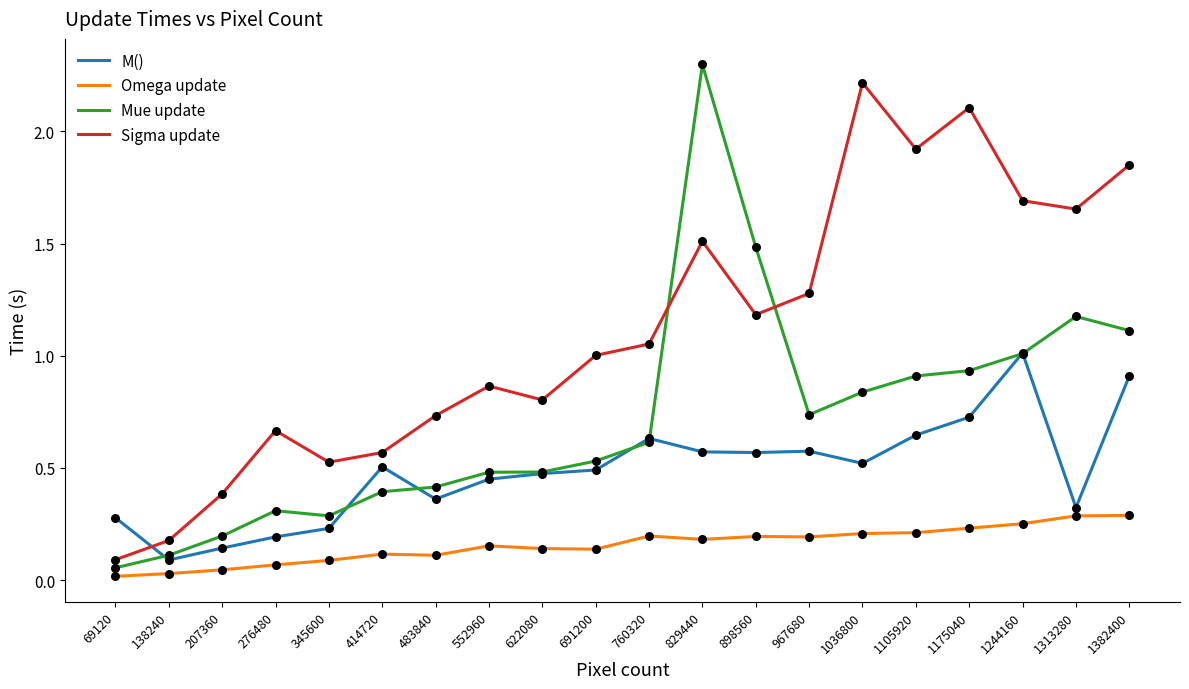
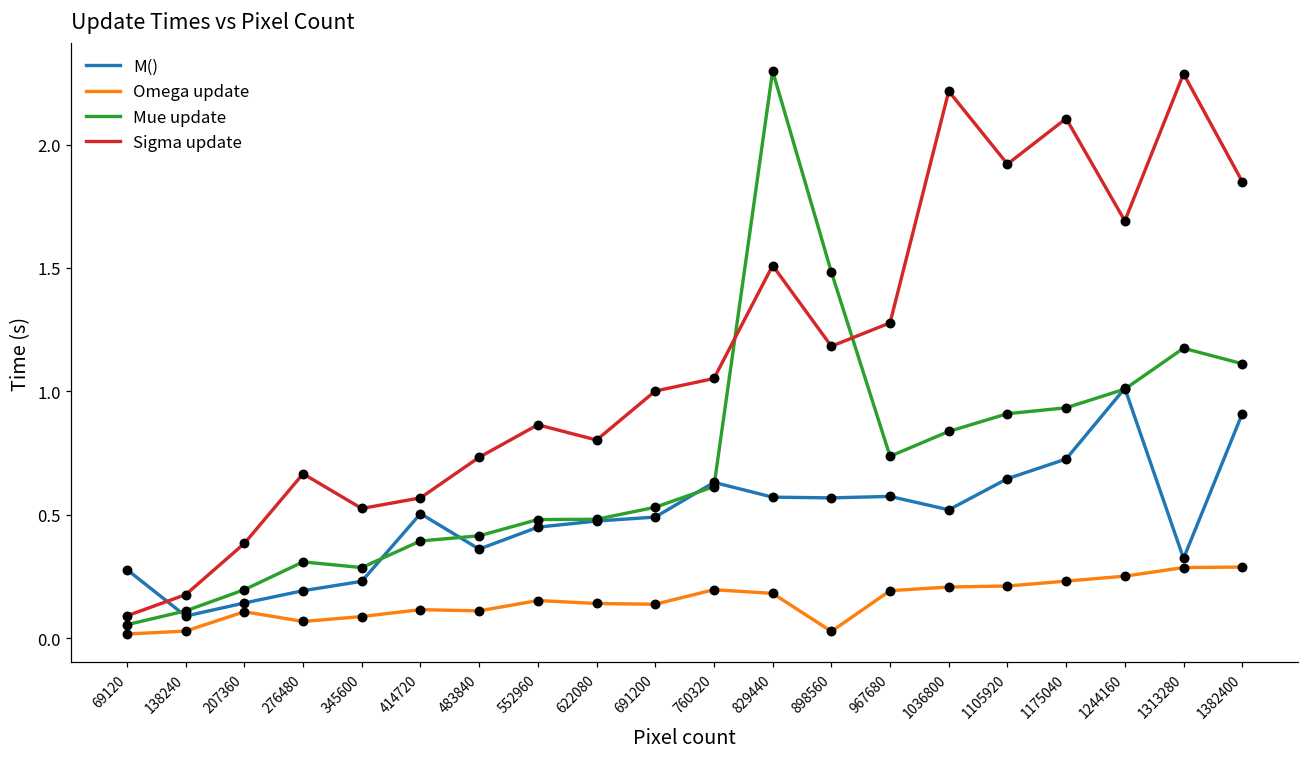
Omega update, 207360: 0.05 -> 0.11
Omega update, 898560: 0.19 -> 0.03
Sigma update, 1313280: 1.65 -> 2.29
